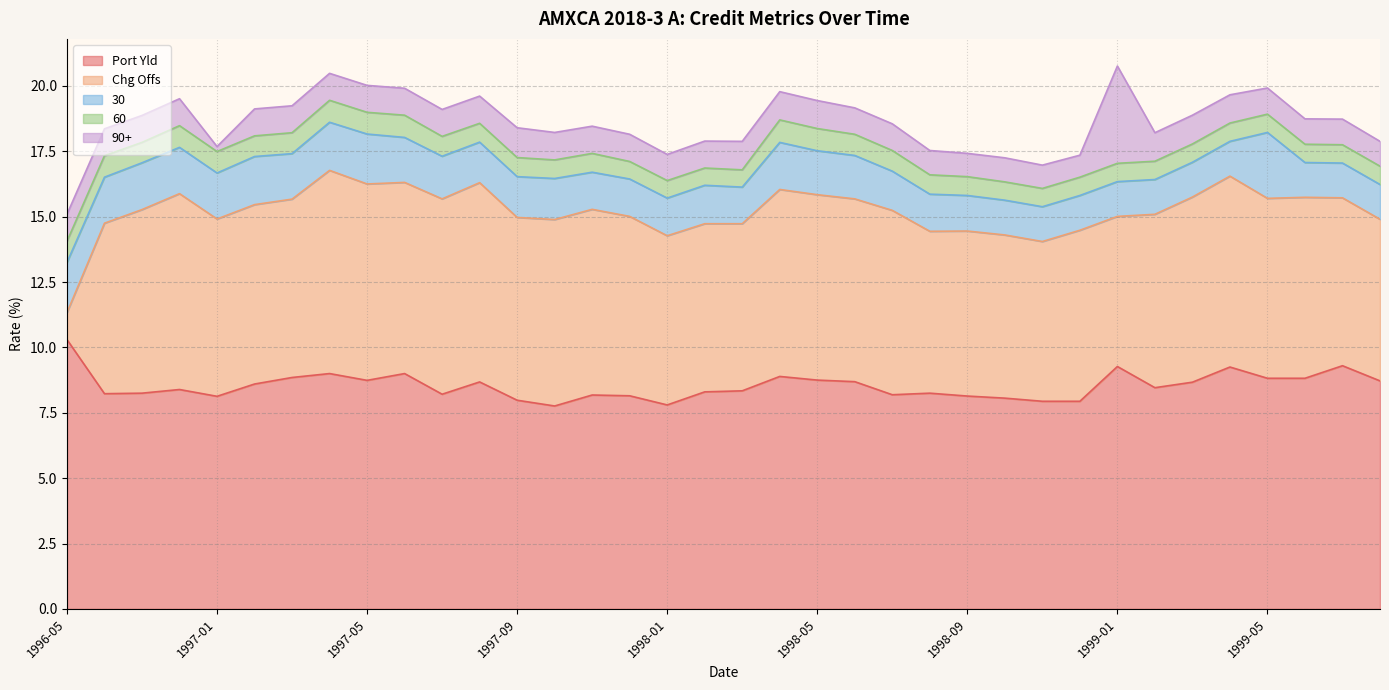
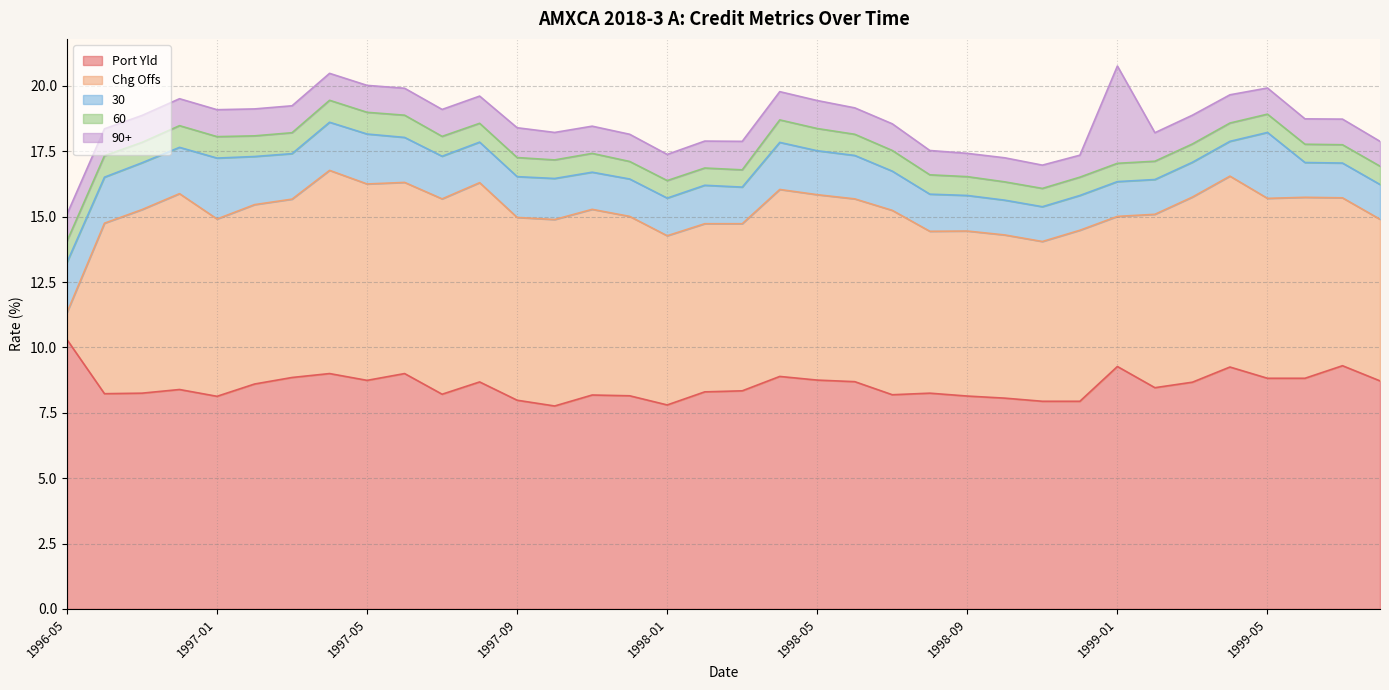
30, 1997-01: 1.8 -> 2.3
90+, 1997-01: 0.2 -> 1.0
